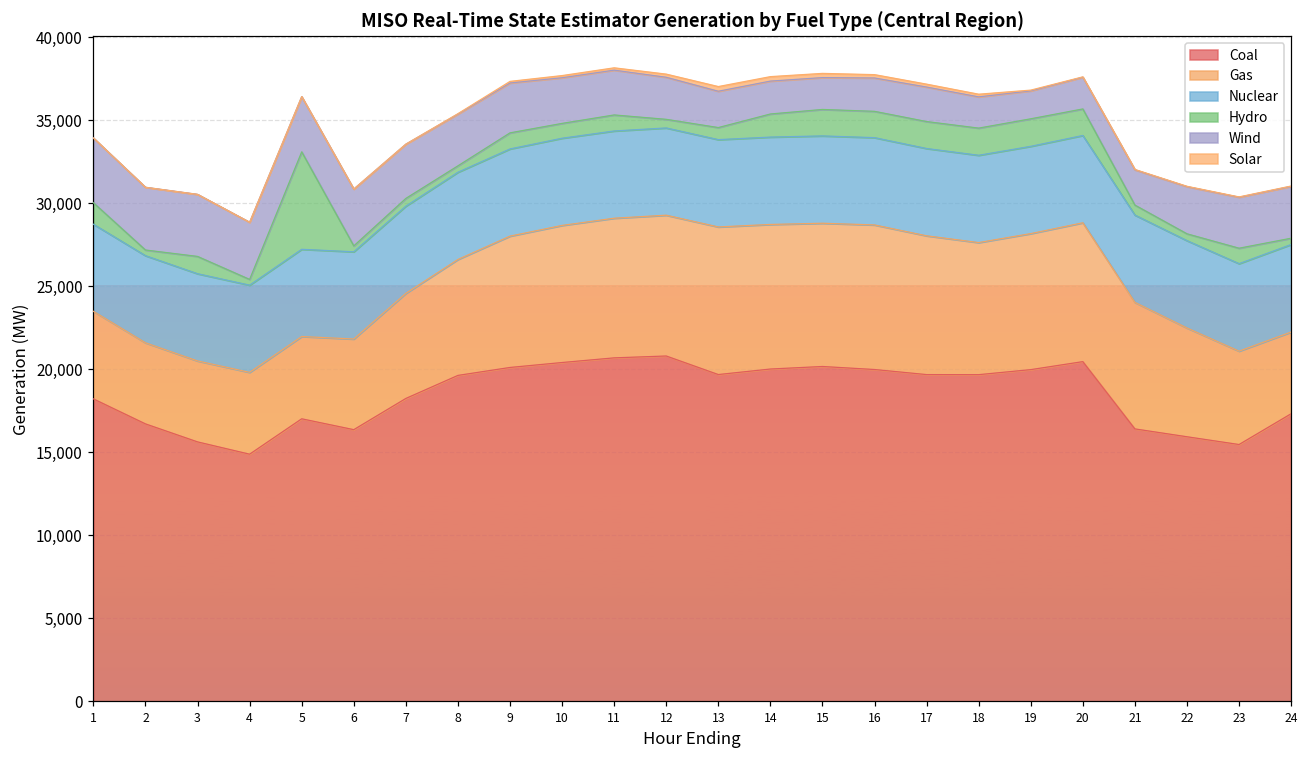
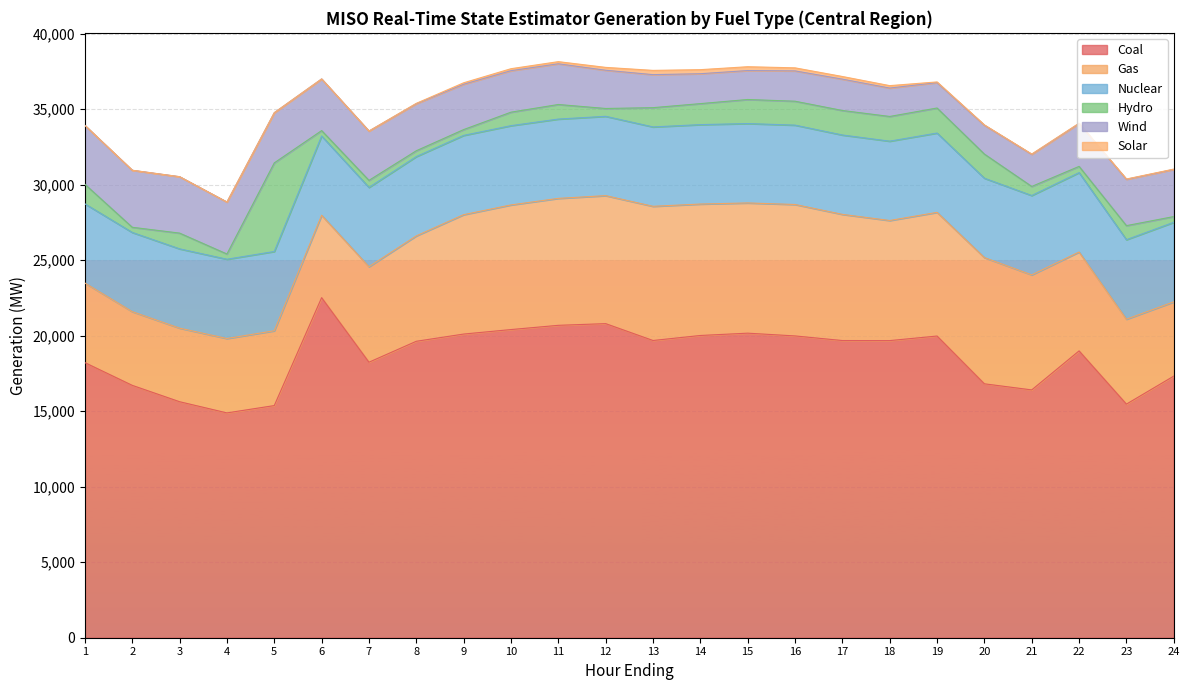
Coal, 5: 17,000 -> 15,400
Coal, 6: 16,400 -> 22,500
Hydro, 9: 1,000 -> 400
Hydro, 13: 700 -> 1,300
Coal, 20: 20,500 -> 16,800
Coal, 22: 15,900 -> 19,000
